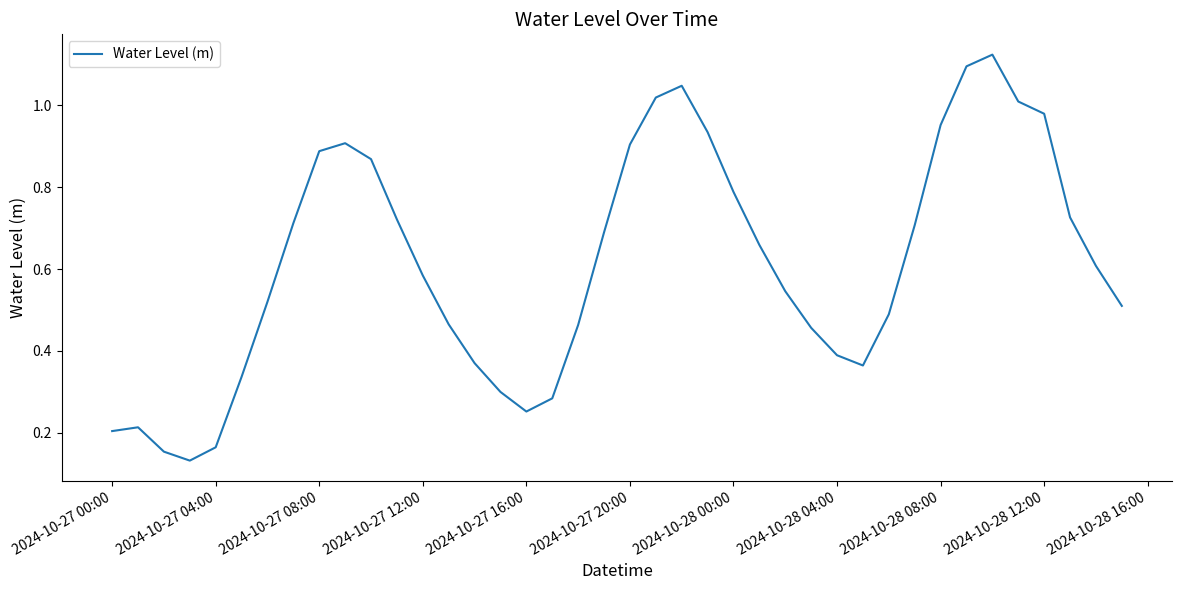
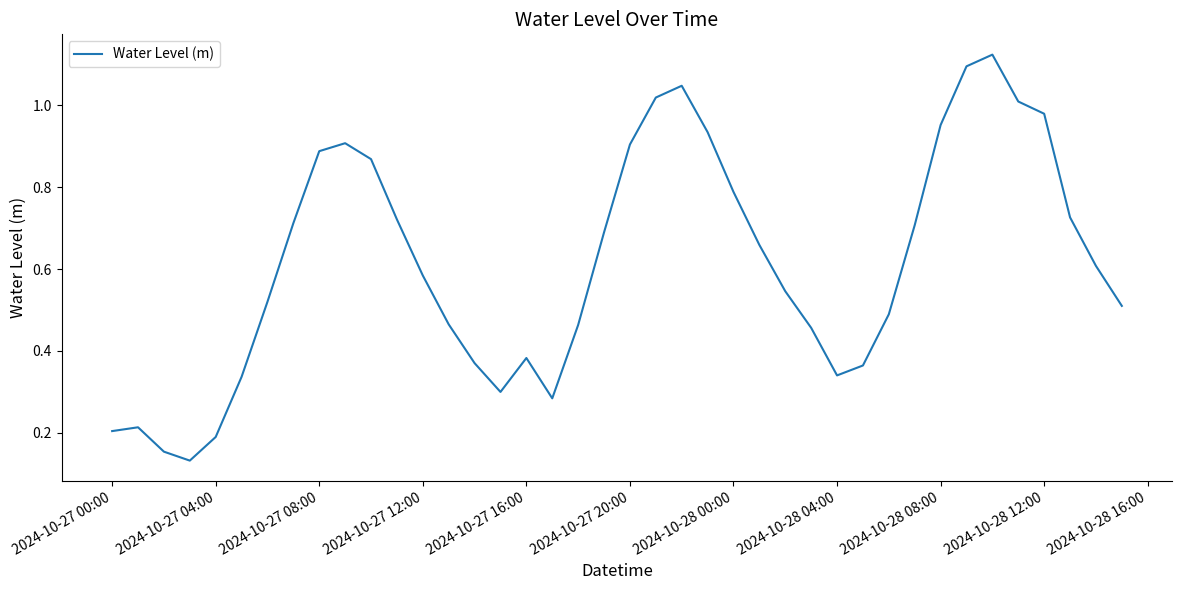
2024-10-27 04:00: 0.16 -> 0.19
2024-10-27 16:00: 0.25 -> 0.38
2024-10-28 04:00: 0.39 -> 0.34
